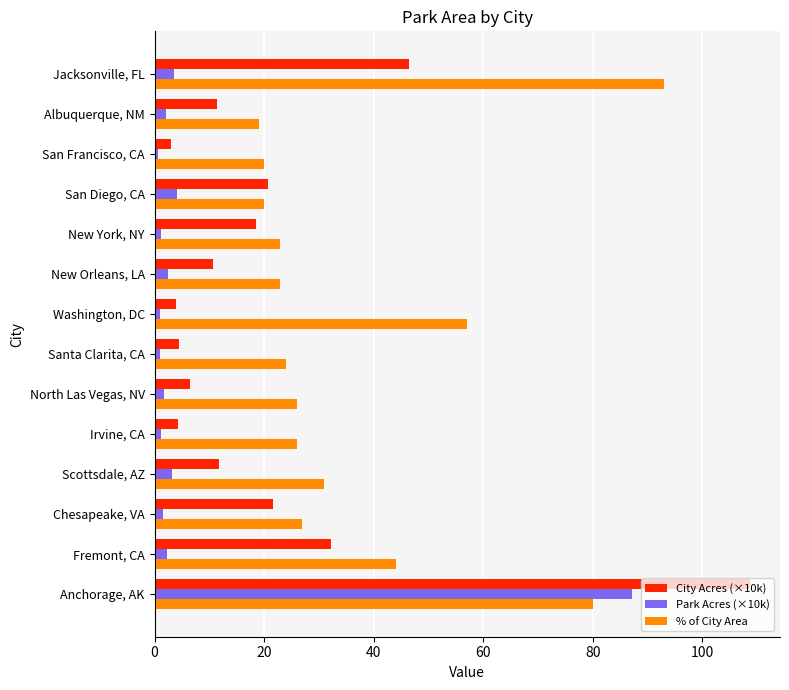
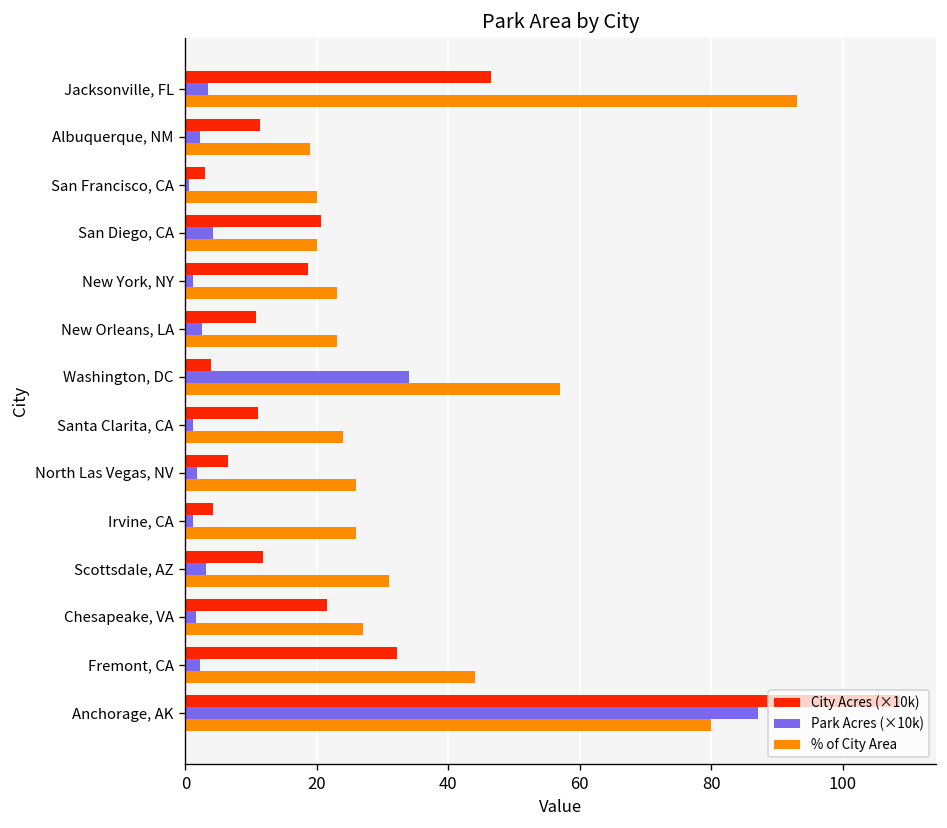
Park Acres (×10k), Washington, DC: 1 -> 34
City Acres (×10k), Santa Clarita, CA: 5 -> 11
